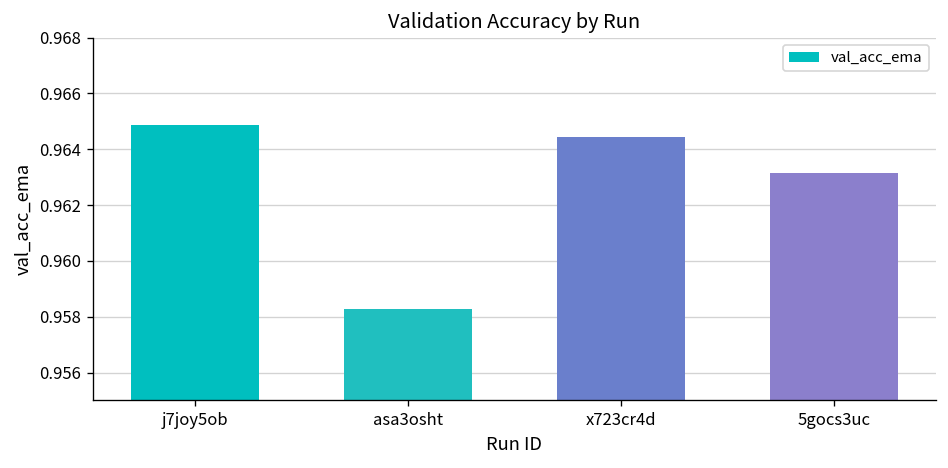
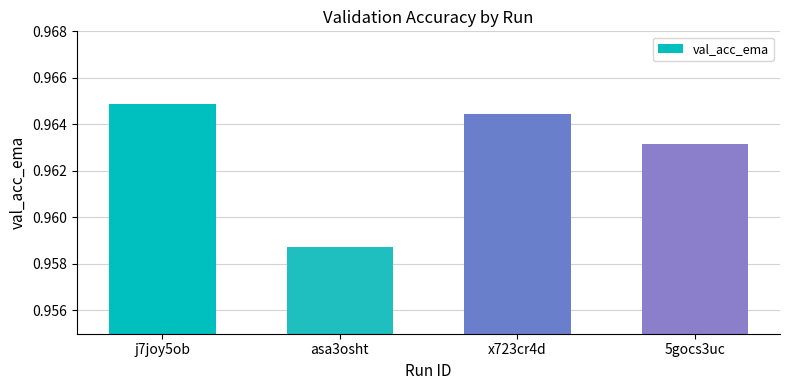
asa3osht: 0.9583 -> 0.9587
